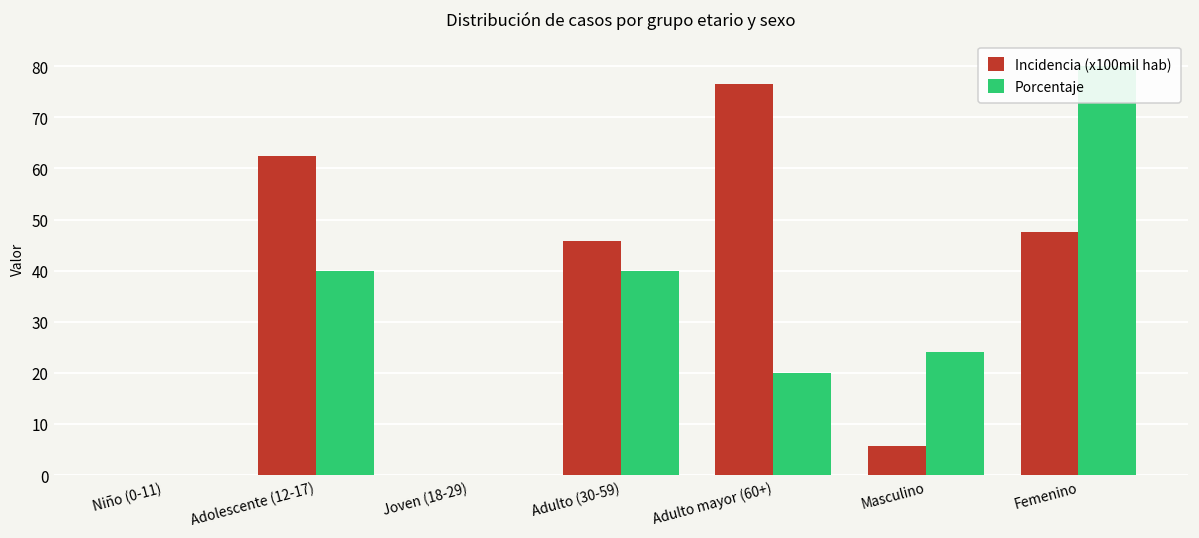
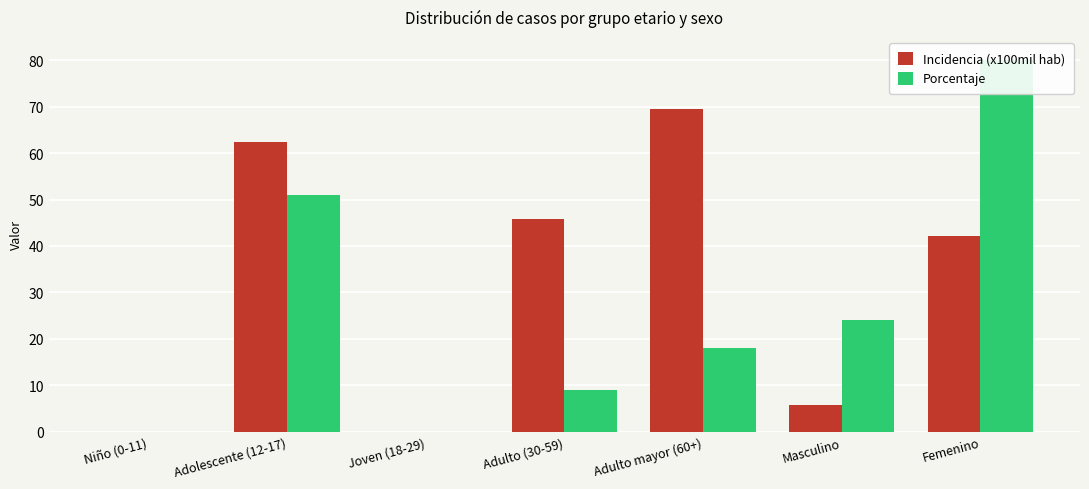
Porcentaje, Adolescente (12-17): 40 -> 51
Porcentaje, Adulto (30-59): 40 -> 9
Incidencia (x100mil hab), Adulto mayor (60+): 77 -> 69
Porcentaje, Adulto mayor (60+): 20 -> 18
Incidencia (x100mil hab), Femenino: 48 -> 42
